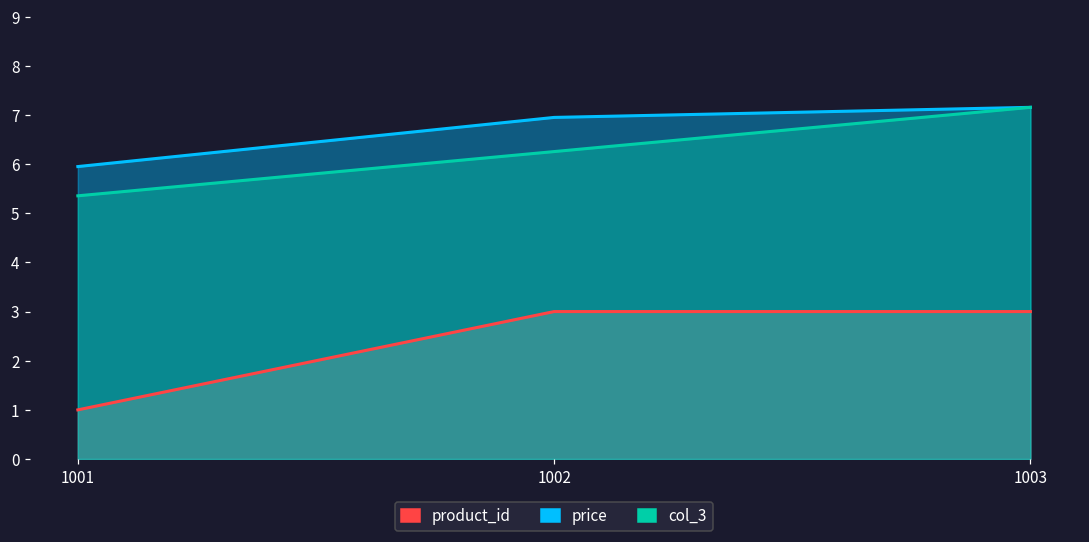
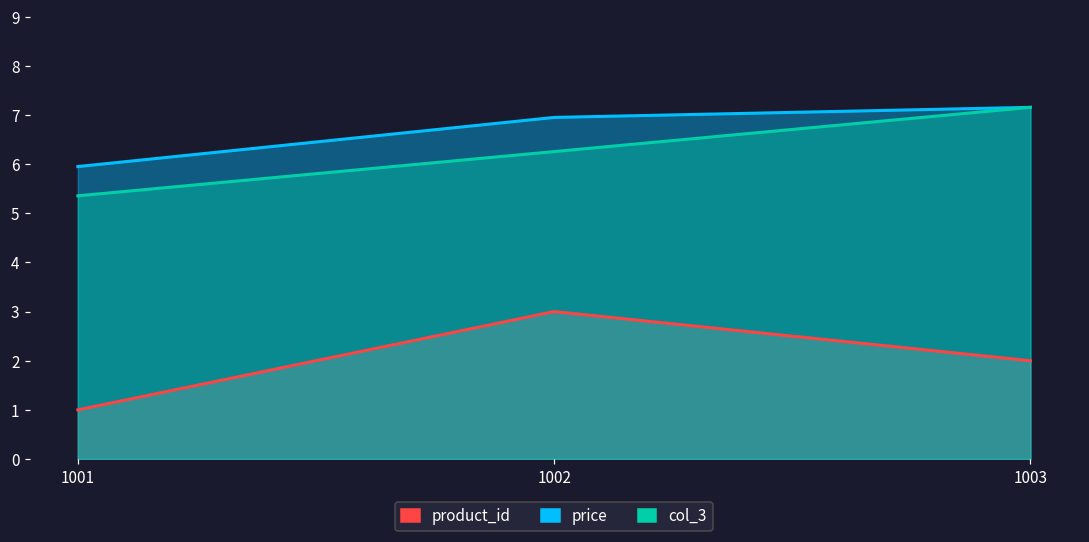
product_id, 1003: 3 -> 2
